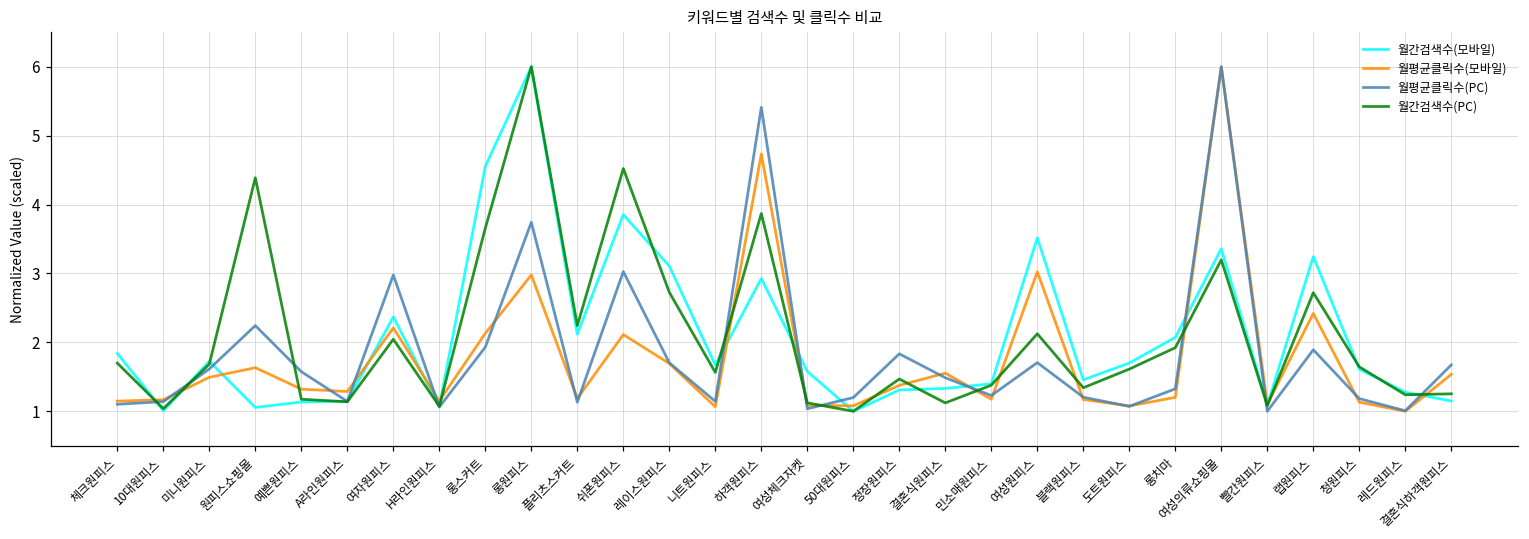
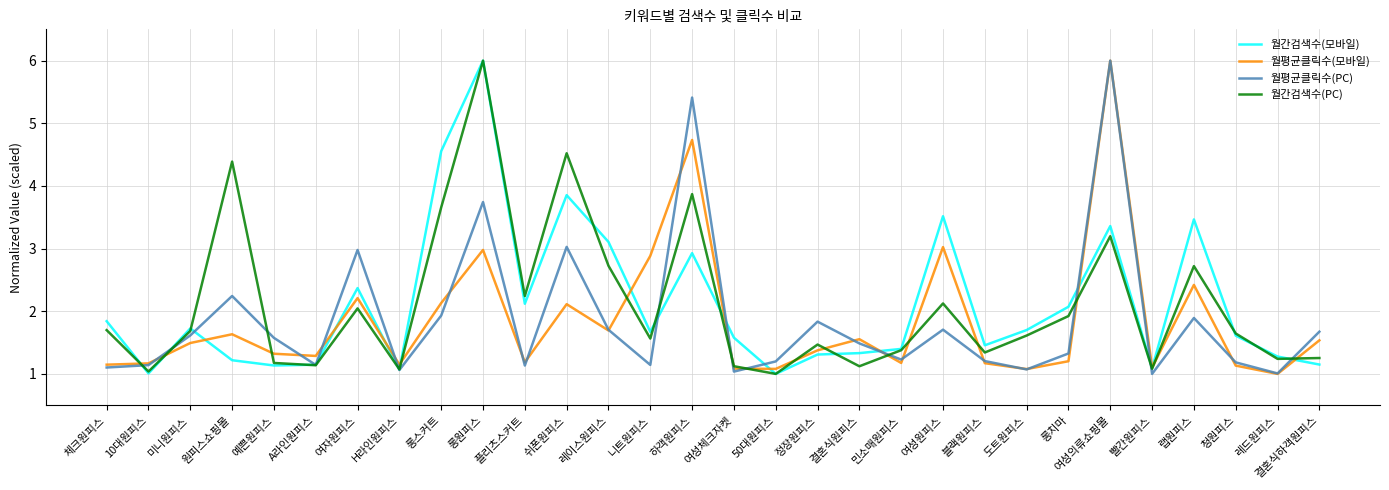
월간검색수(모바일), 원피스쇼핑몰: 1.1 -> 1.2
월평균클릭수(모바일), 니트원피스: 1.1 -> 2.9
월간검색수(모바일), 랩원피스: 3.2 -> 3.5
